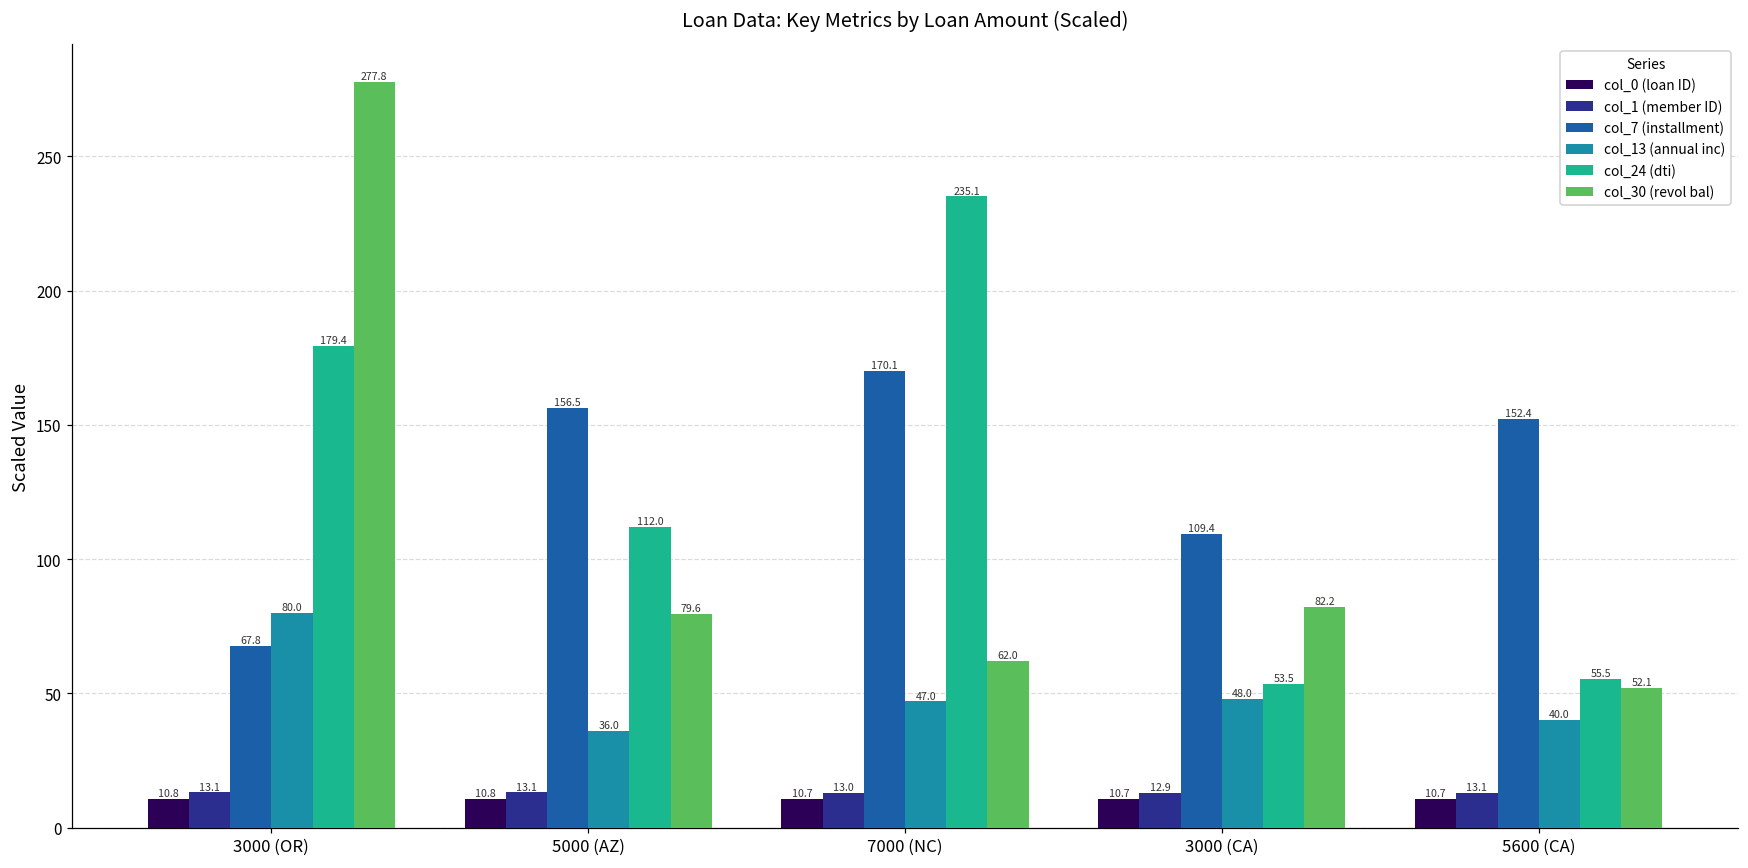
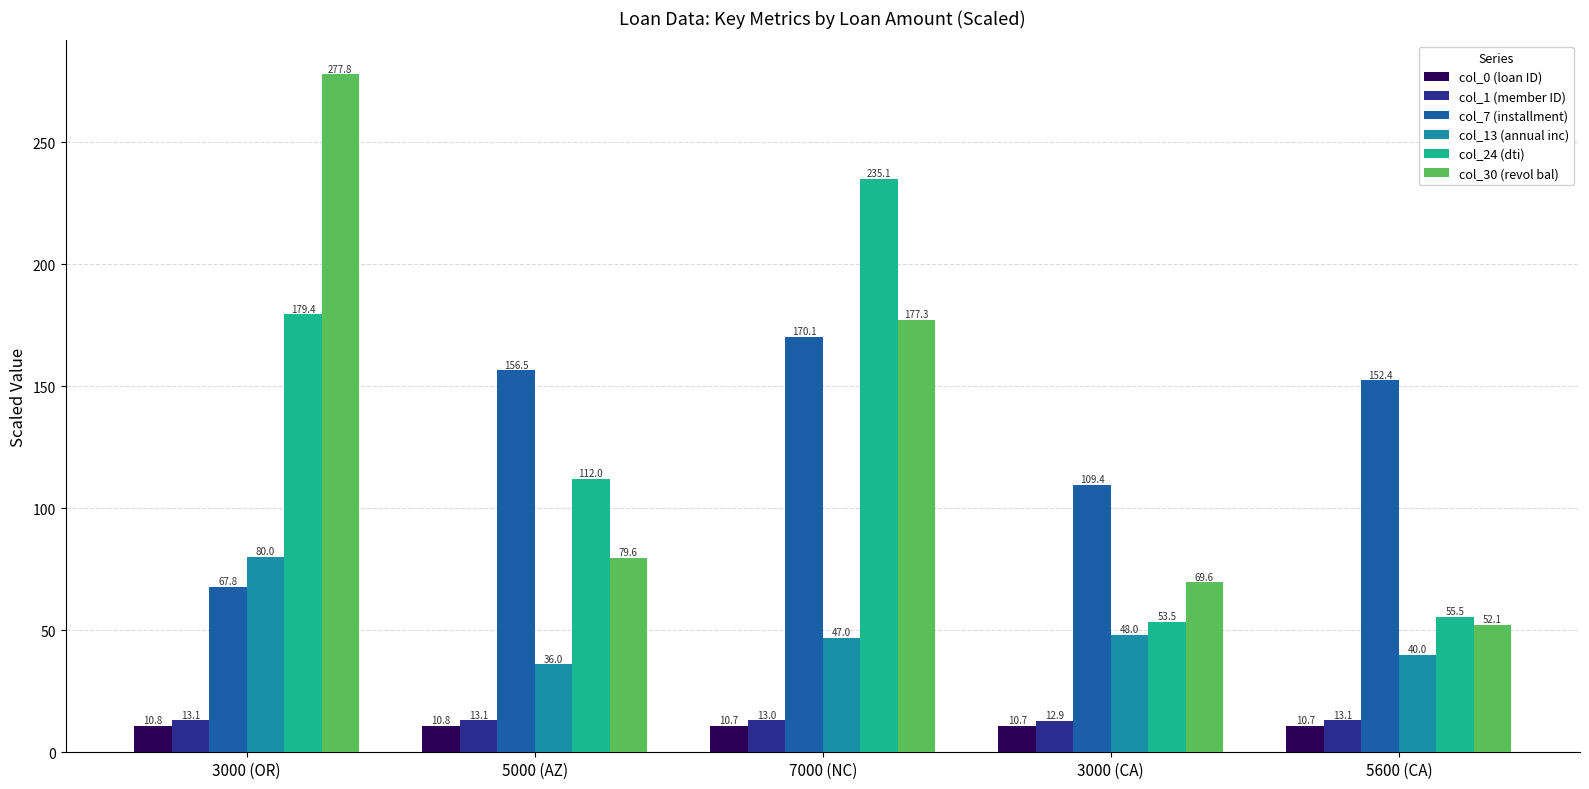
col_30 (revol bal), 7000 (NC): 62.0 -> 177.3
col_30 (revol bal), 3000 (CA): 82.2 -> 69.6
